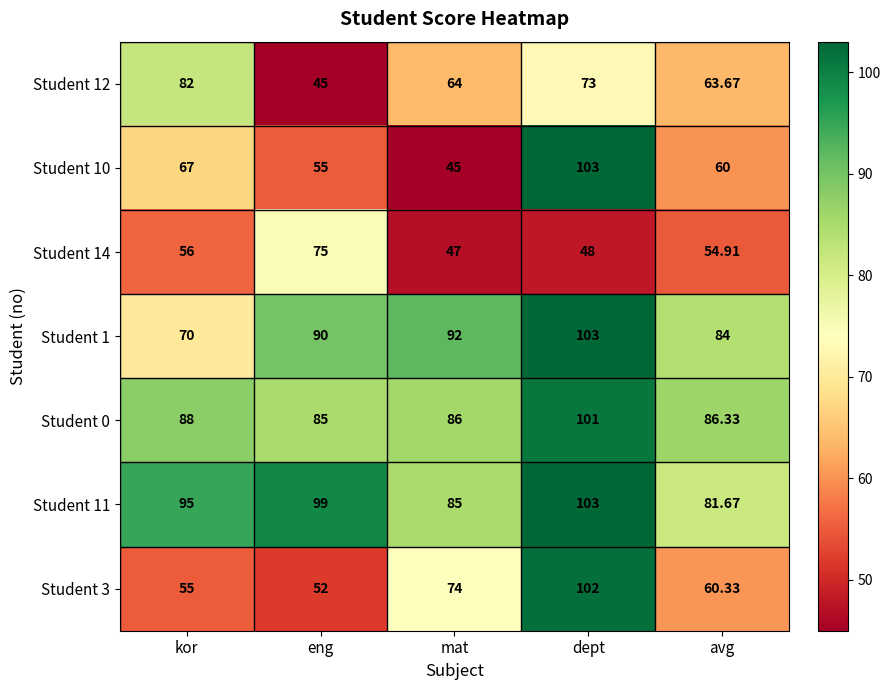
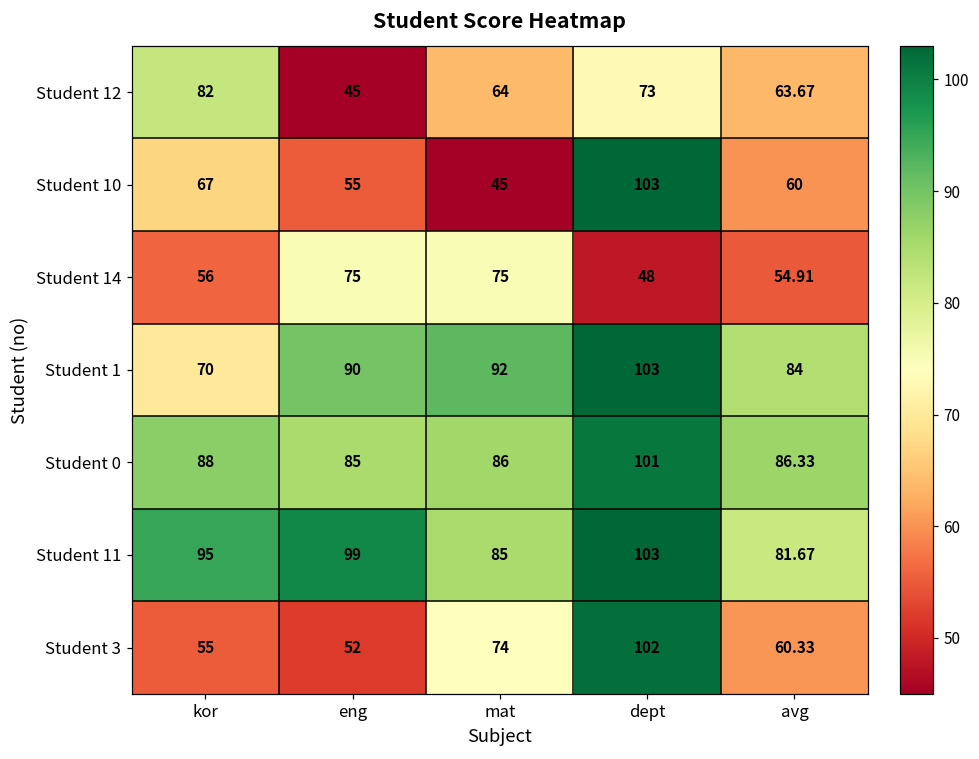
Student 14, mat: 47 -> 75
